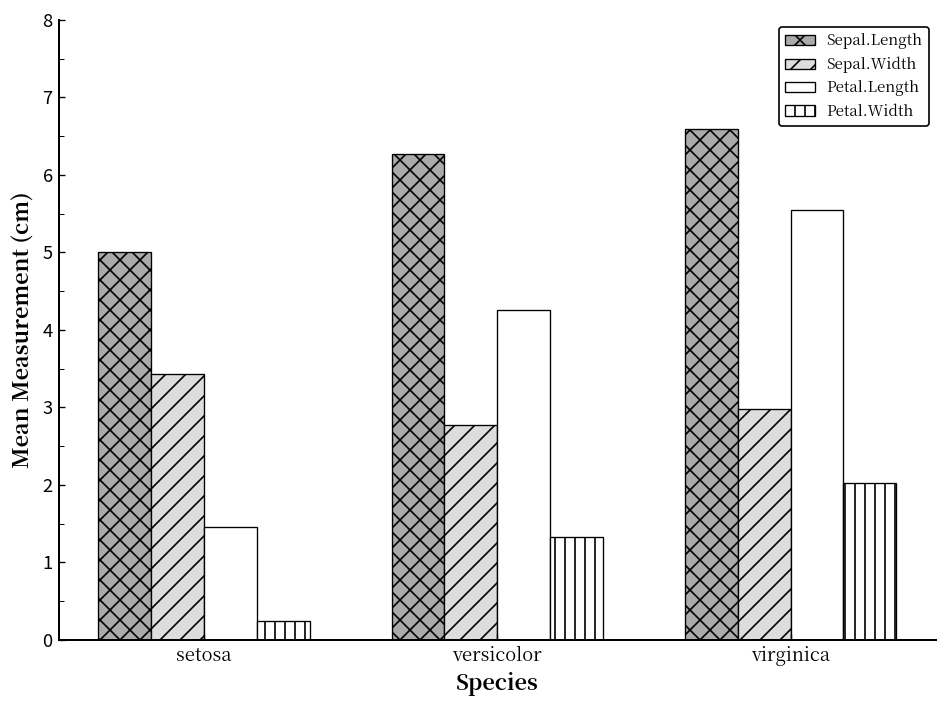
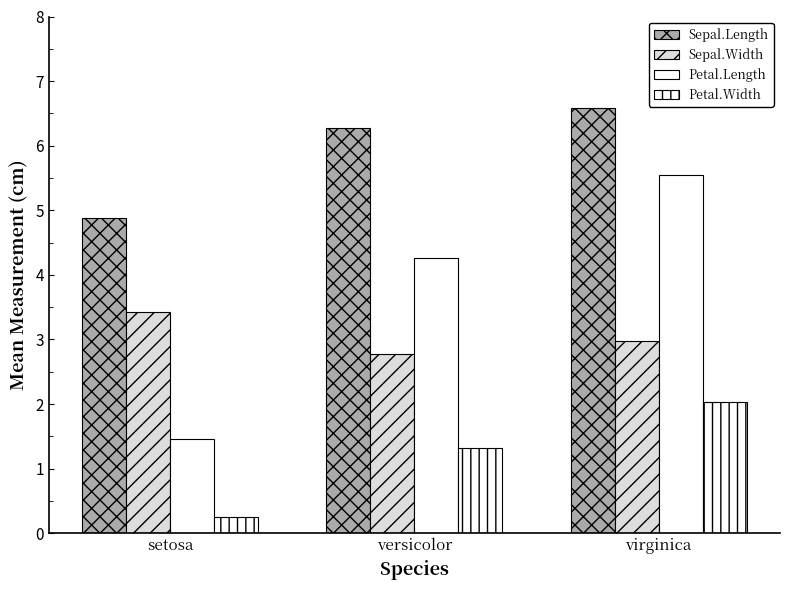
Sepal.Length, setosa: 5.0 -> 4.9
